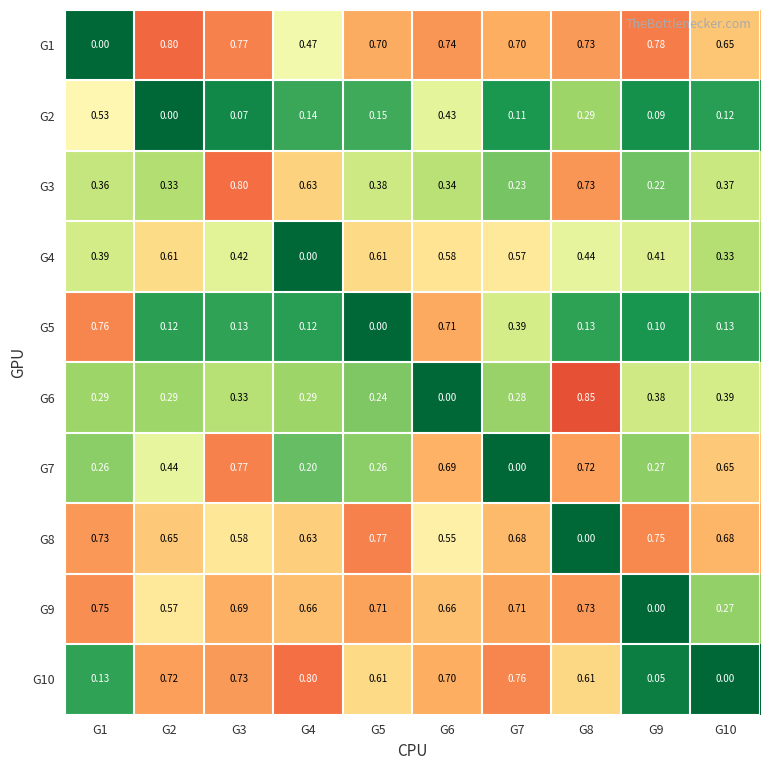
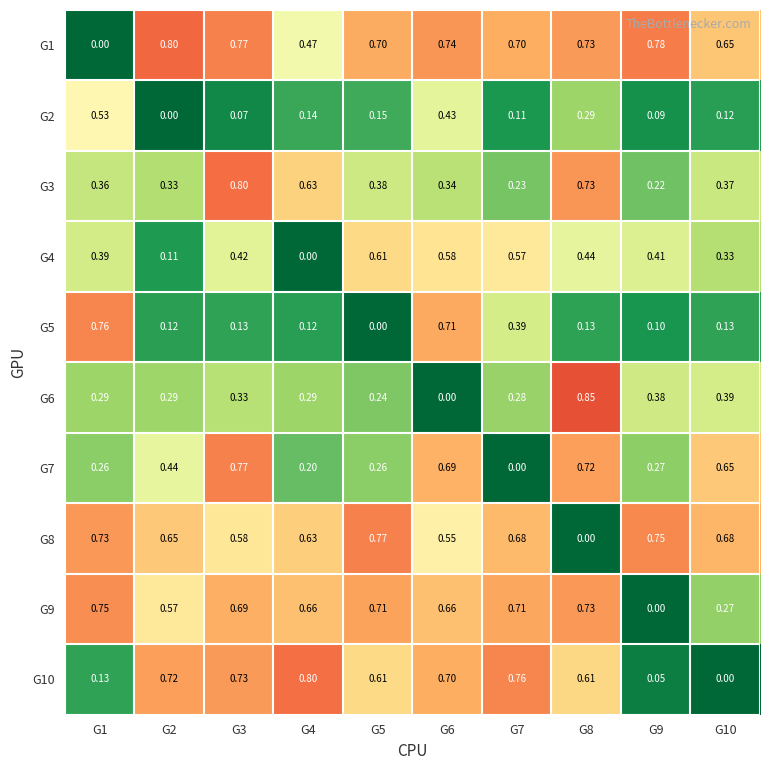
G4, G2: 0.61 -> 0.11
